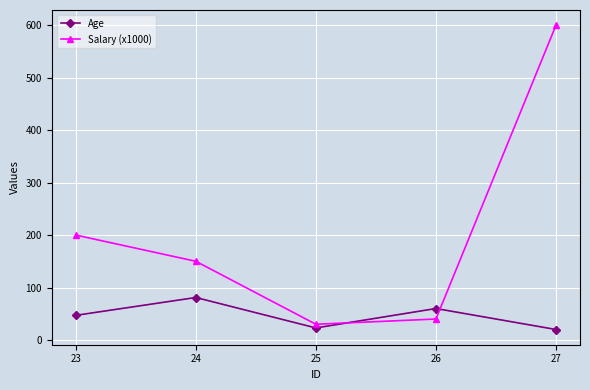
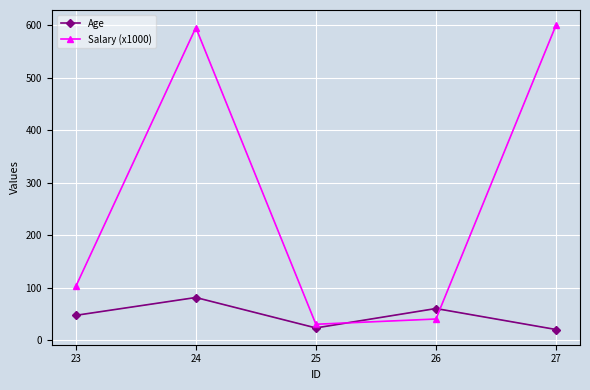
Salary (x1000), 23: 200 -> 100
Salary (x1000), 24: 150 -> 600
